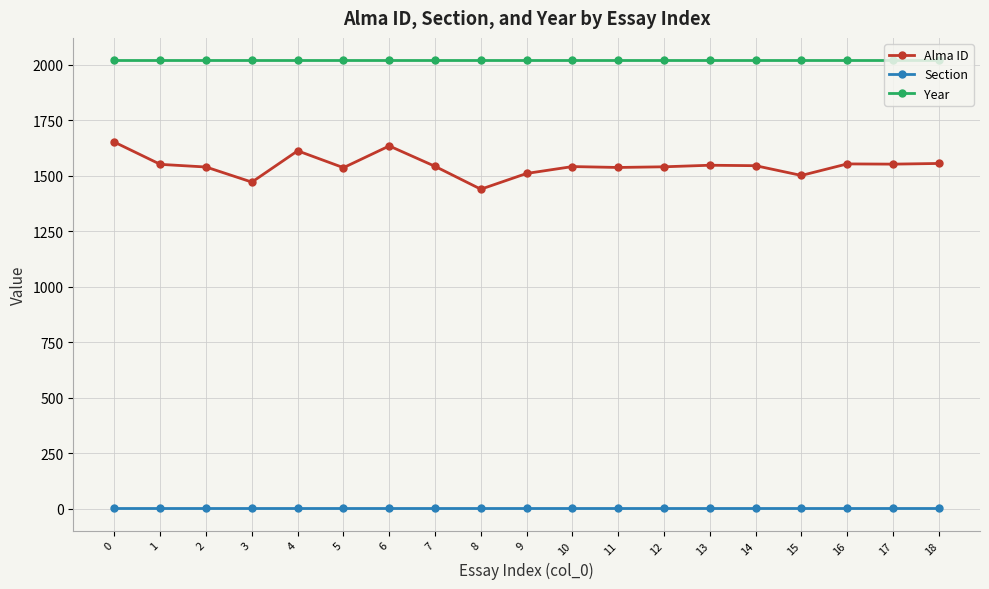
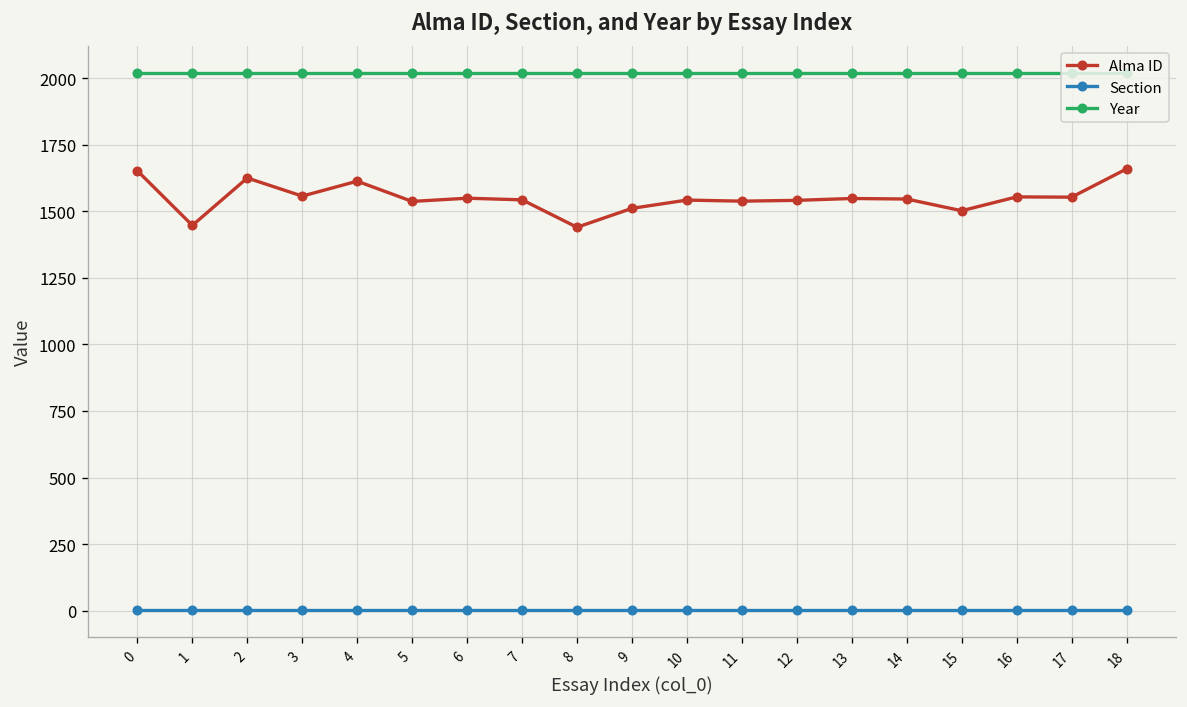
Alma ID, 1: 1550 -> 1450
Alma ID, 2: 1540 -> 1630
Alma ID, 3: 1470 -> 1560
Alma ID, 6: 1640 -> 1550
Alma ID, 18: 1560 -> 1660
